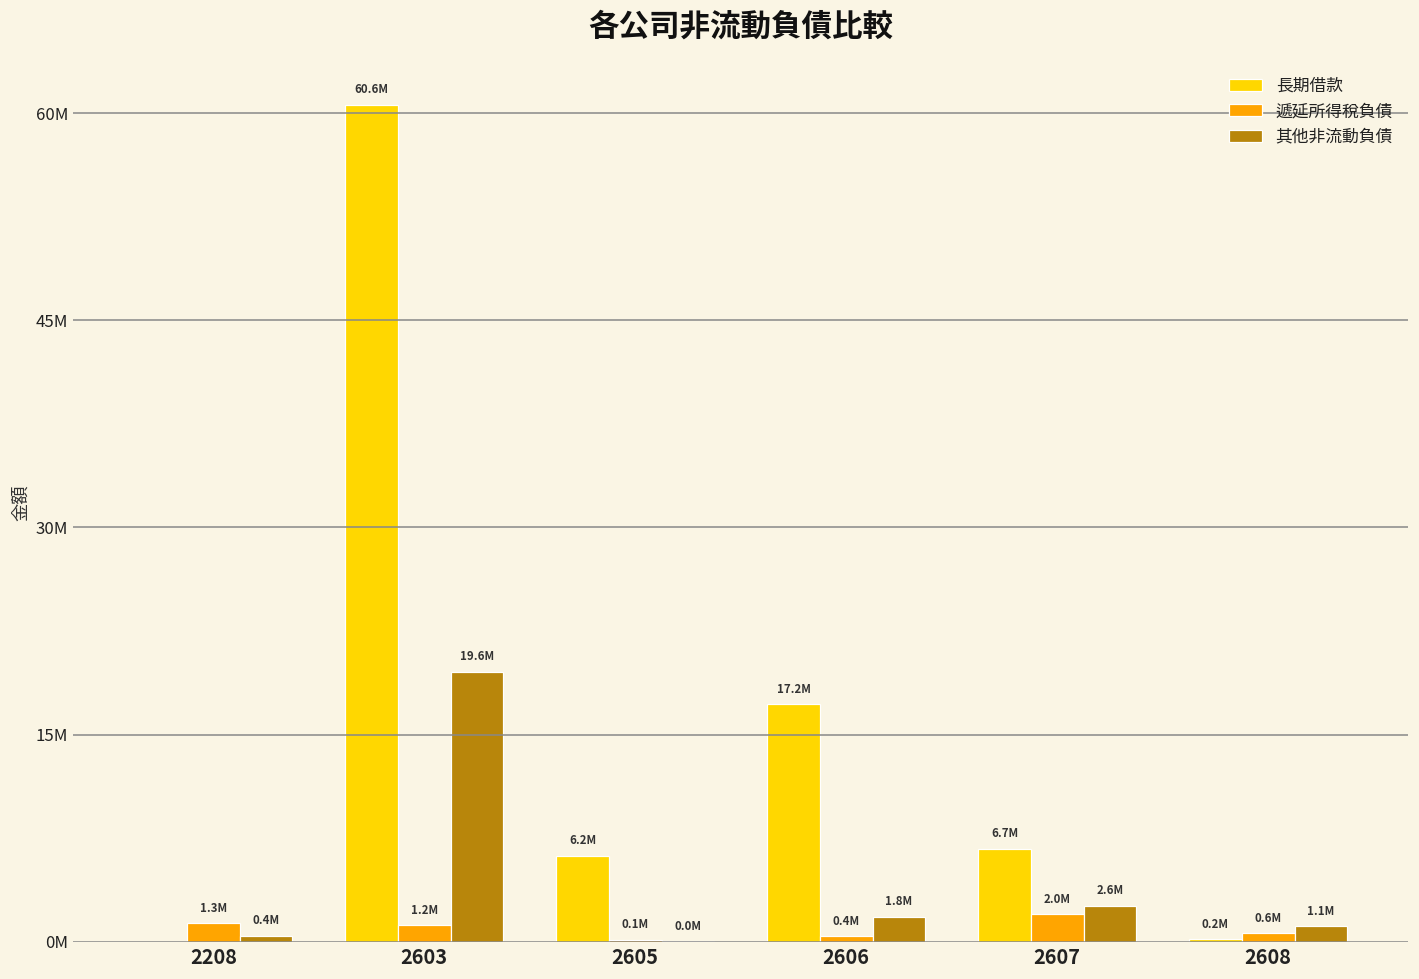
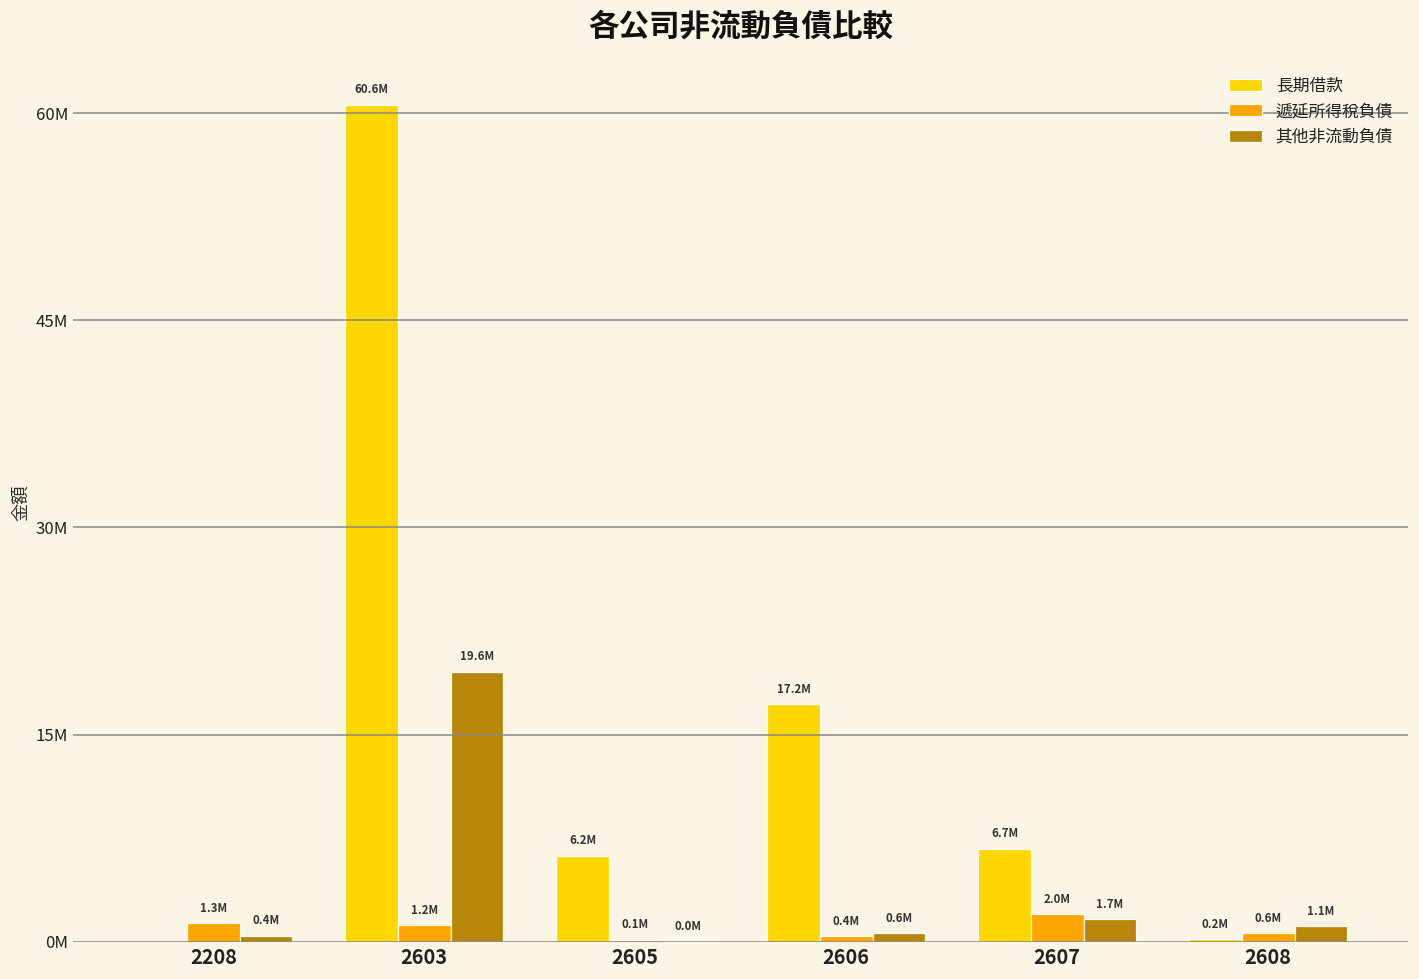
其他非流動負債, 2606: 1.8M -> 0.6M
其他非流動負債, 2607: 2.6M -> 1.7M
